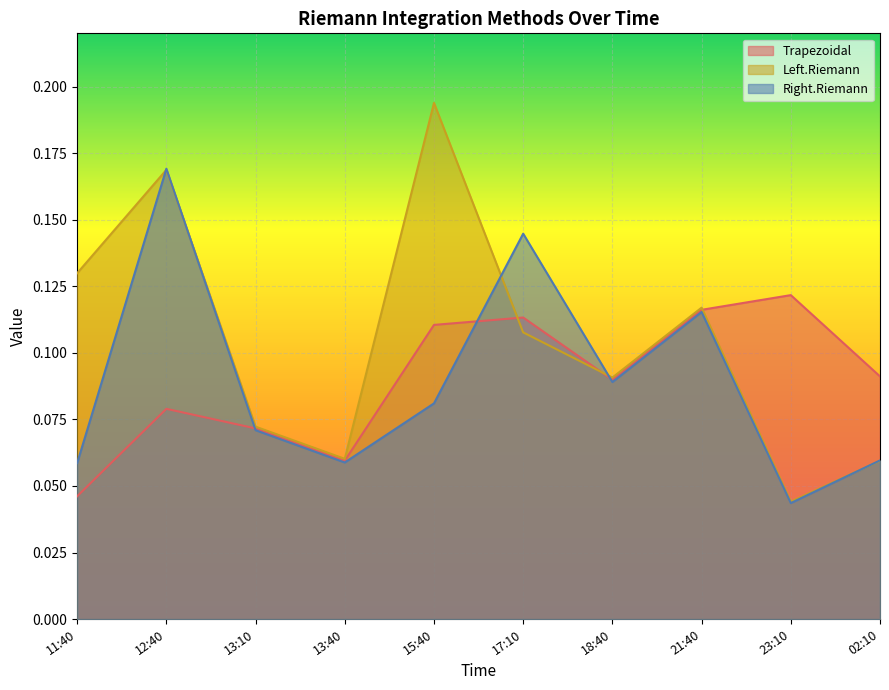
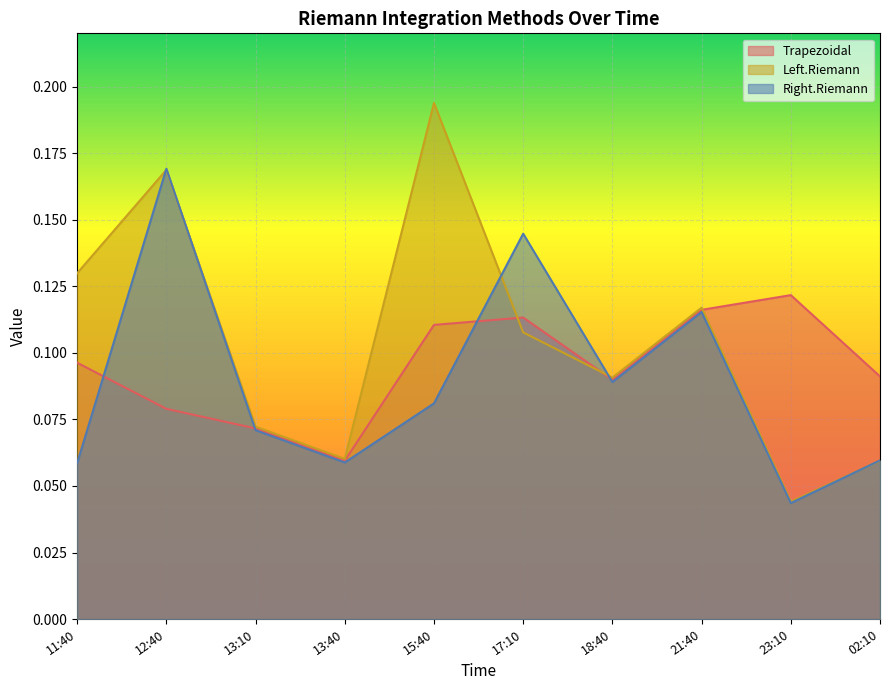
Trapezoidal, 11:40: 0.046 -> 0.096
